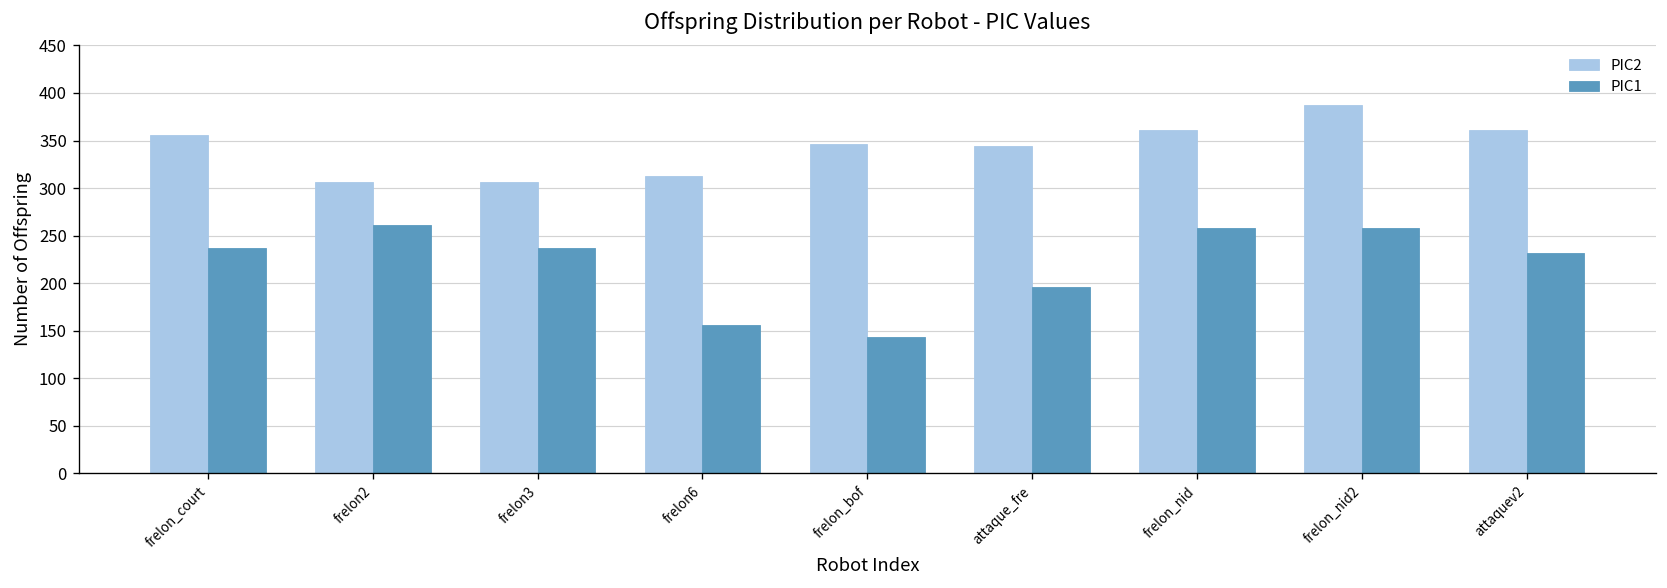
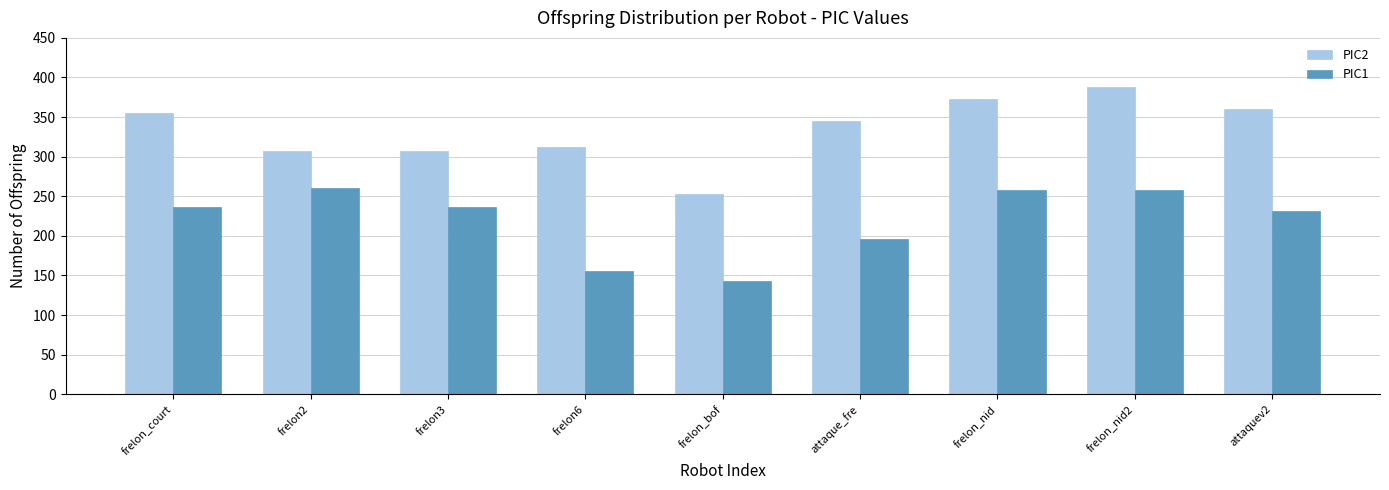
PIC2, frelon_bof: 350 -> 250
PIC2, frelon_nid: 360 -> 370
